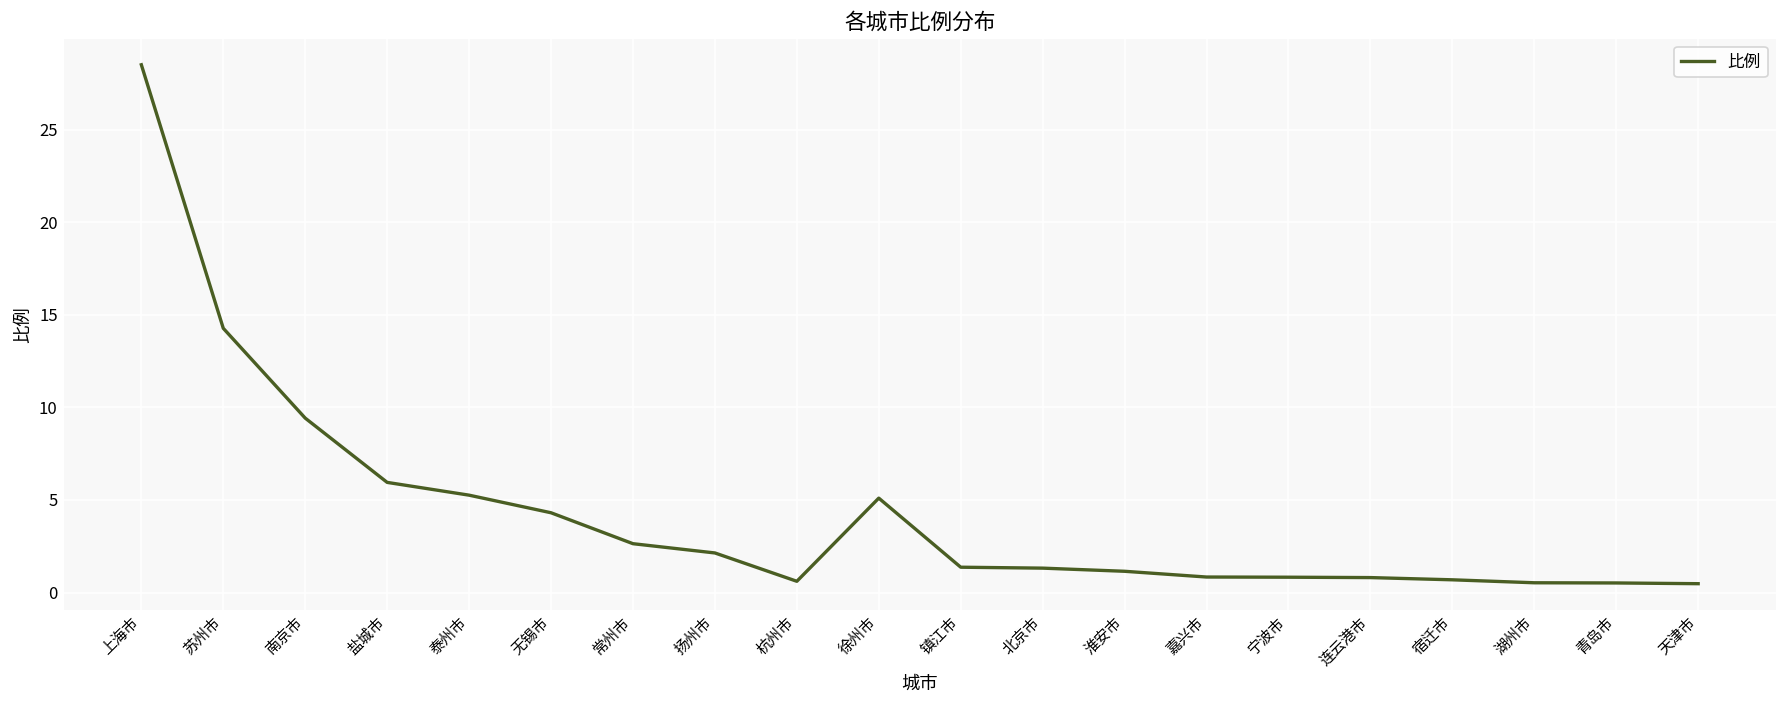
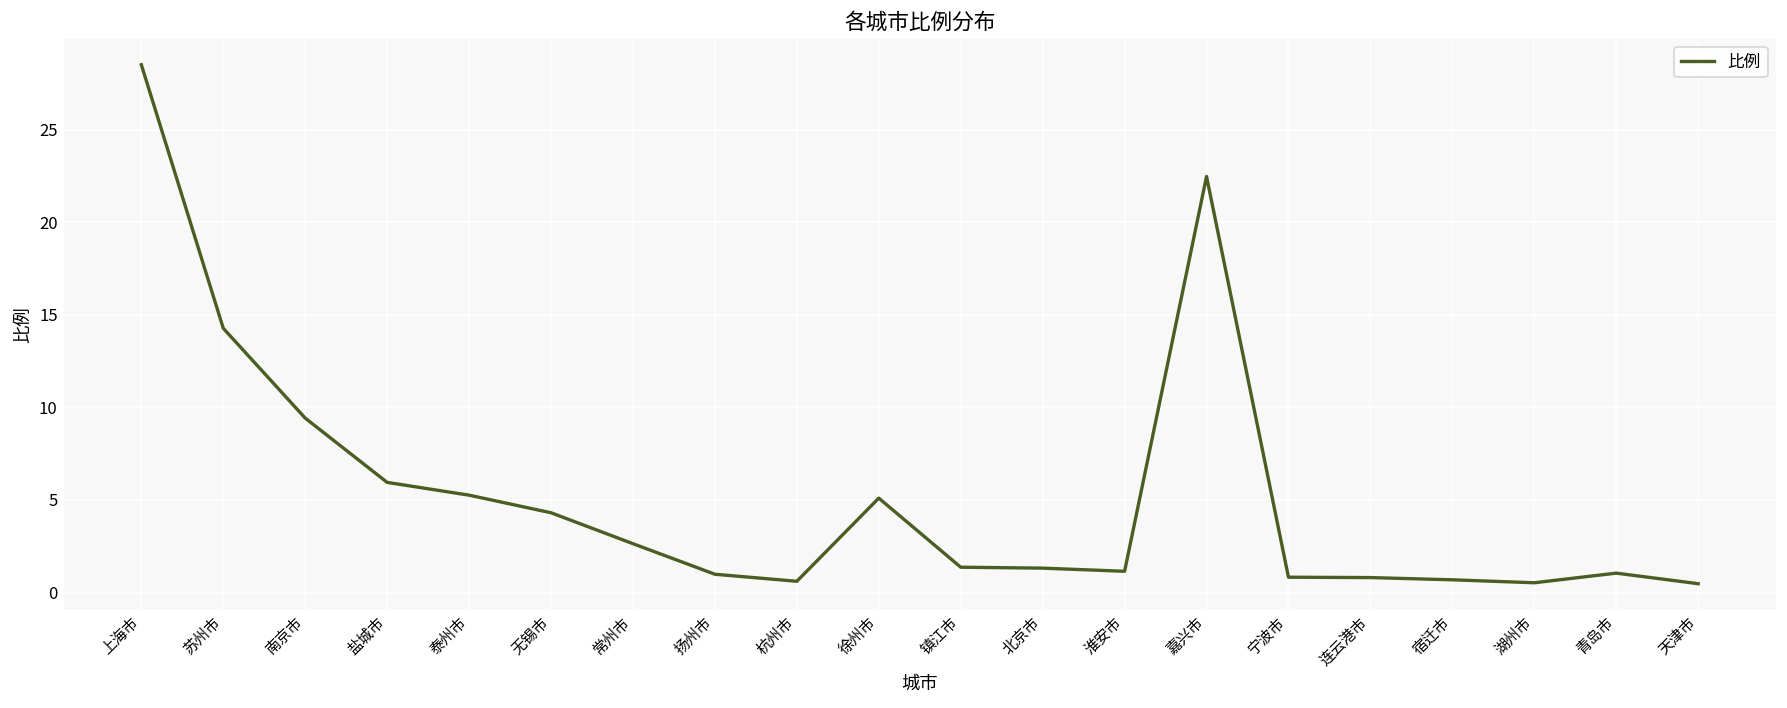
扬州市: 2.1 -> 1.0
嘉兴市: 0.8 -> 22.5
青岛市: 0.5 -> 1.1
